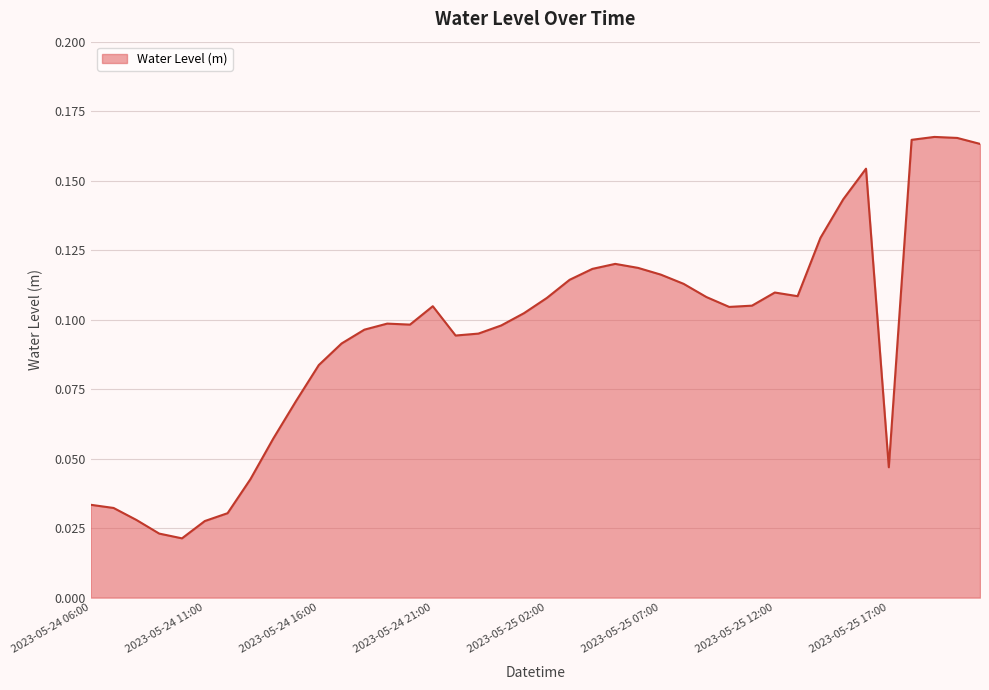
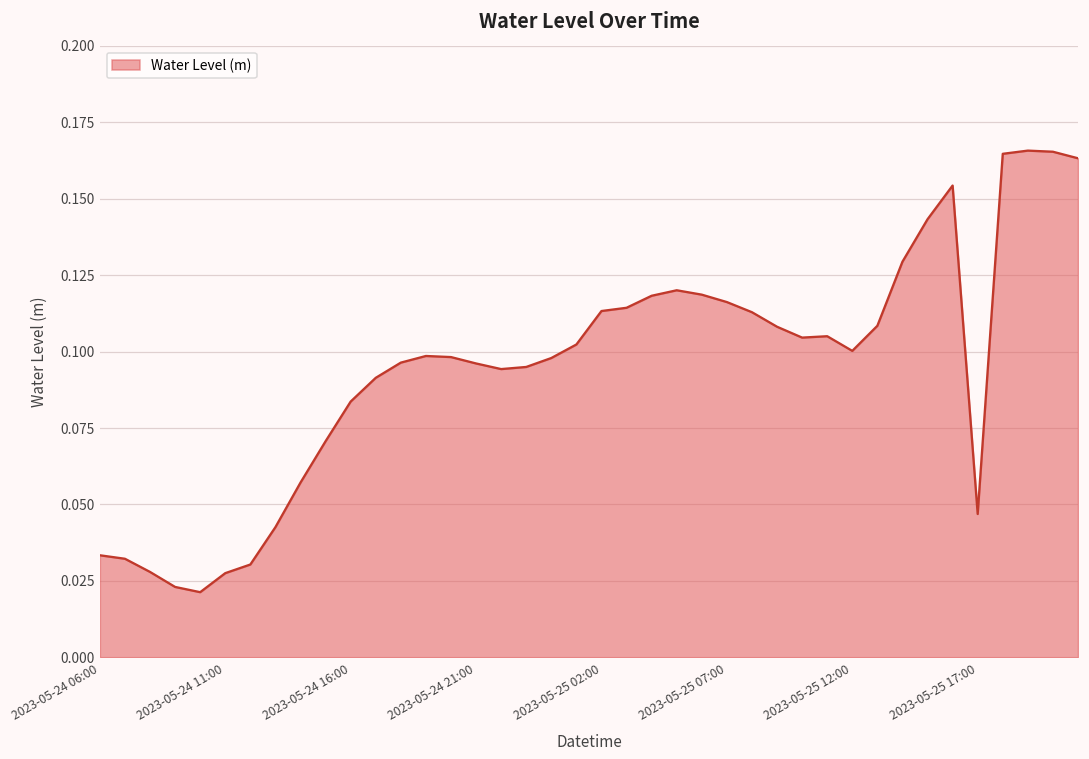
2023-05-24 21:00: 0.105 -> 0.096
2023-05-25 02:00: 0.108 -> 0.113
2023-05-25 12:00: 0.110 -> 0.100
